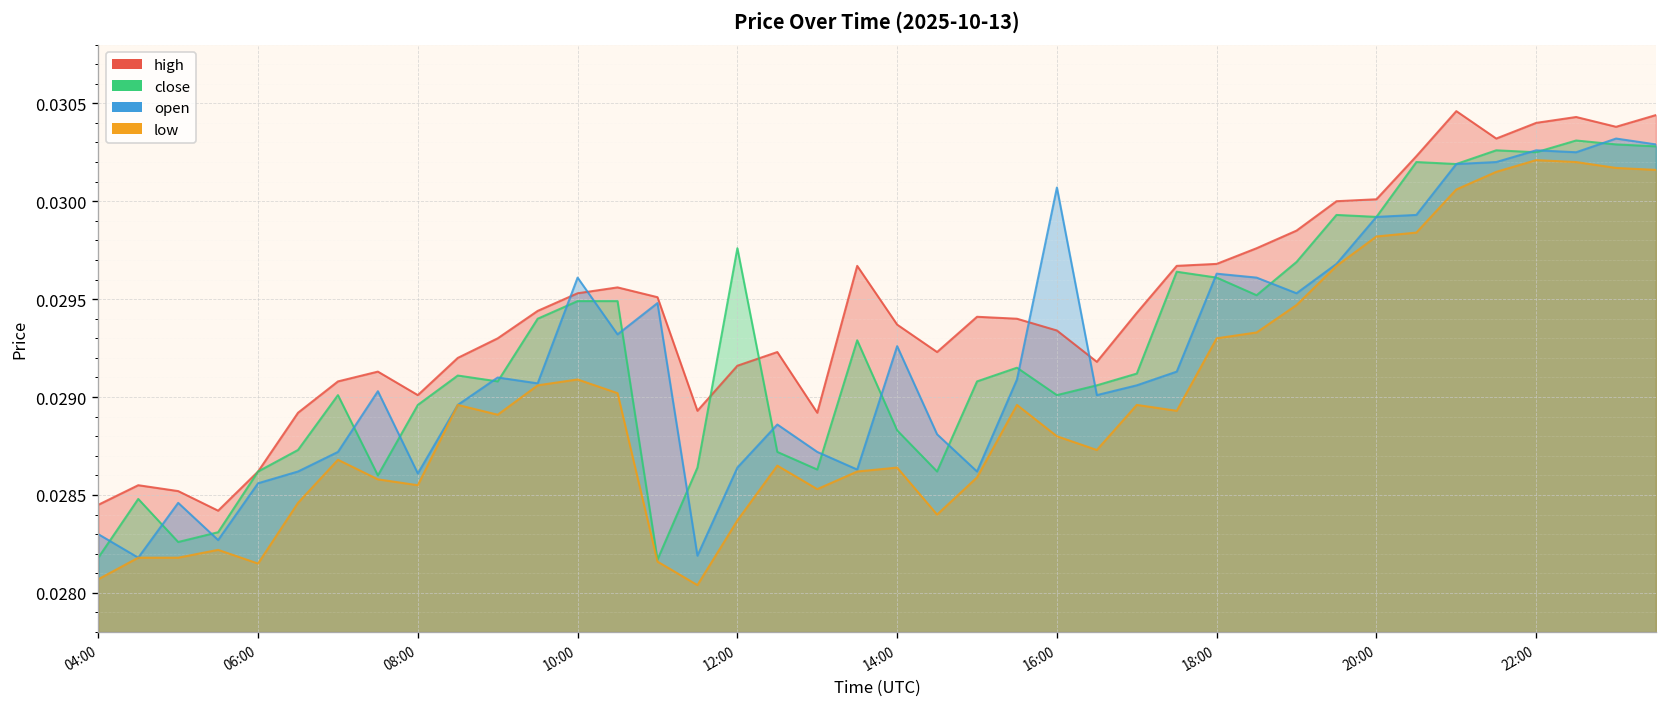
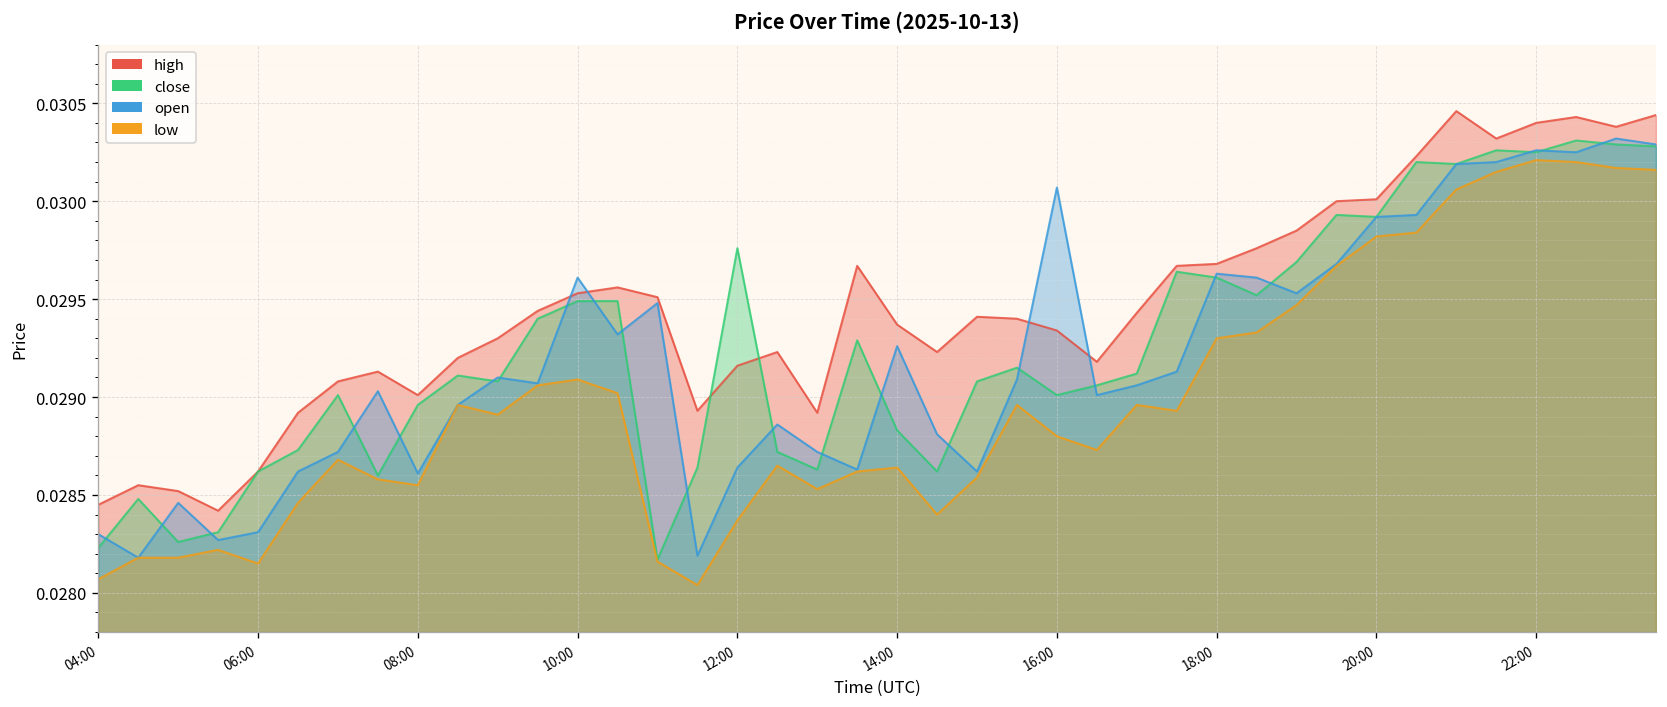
close, 04:00: 0.02818 -> 0.02823
open, 06:00: 0.02856 -> 0.02831
